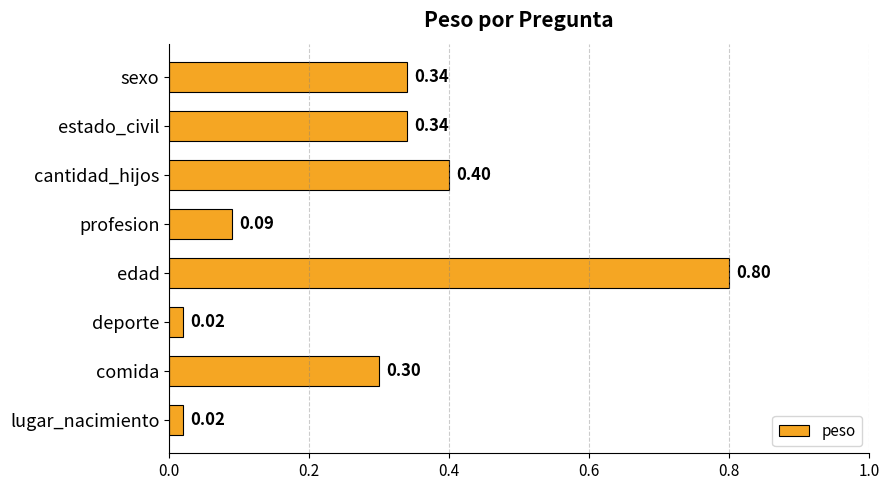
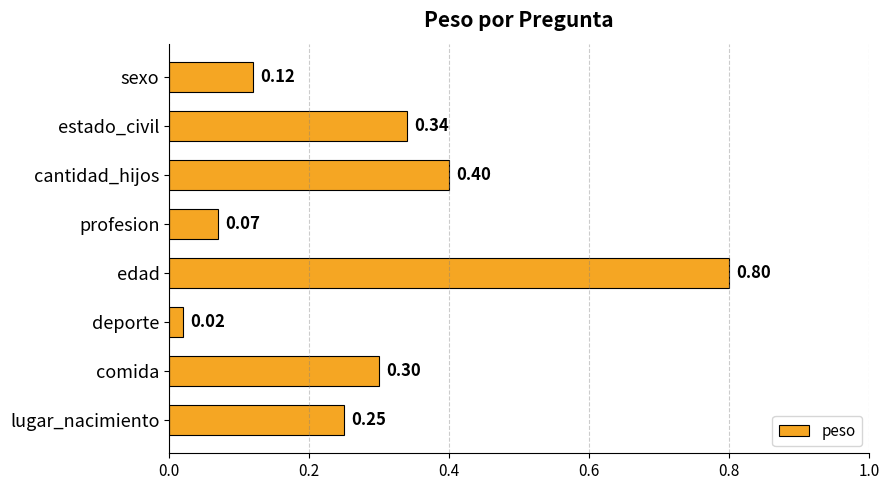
sexo: 0.34 -> 0.12
profesion: 0.09 -> 0.07
lugar_nacimiento: 0.02 -> 0.25
